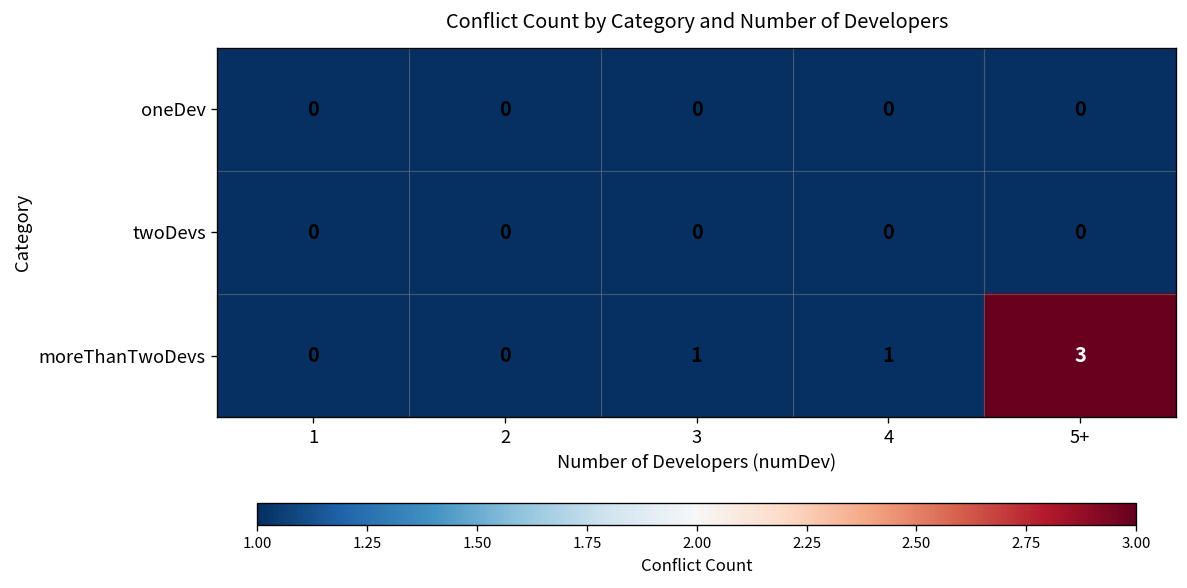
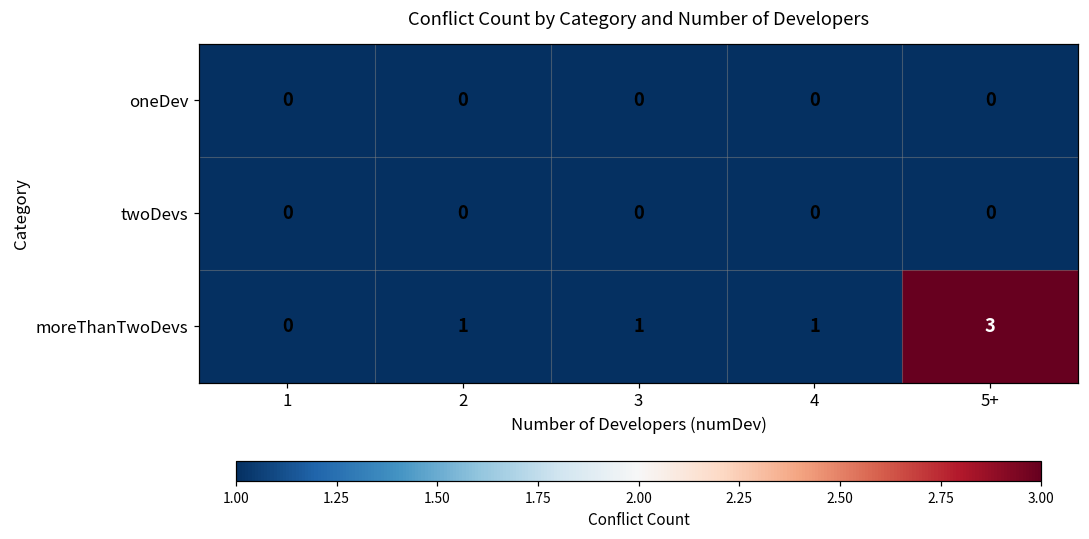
moreThanTwoDevs, 2: 0 -> 1
